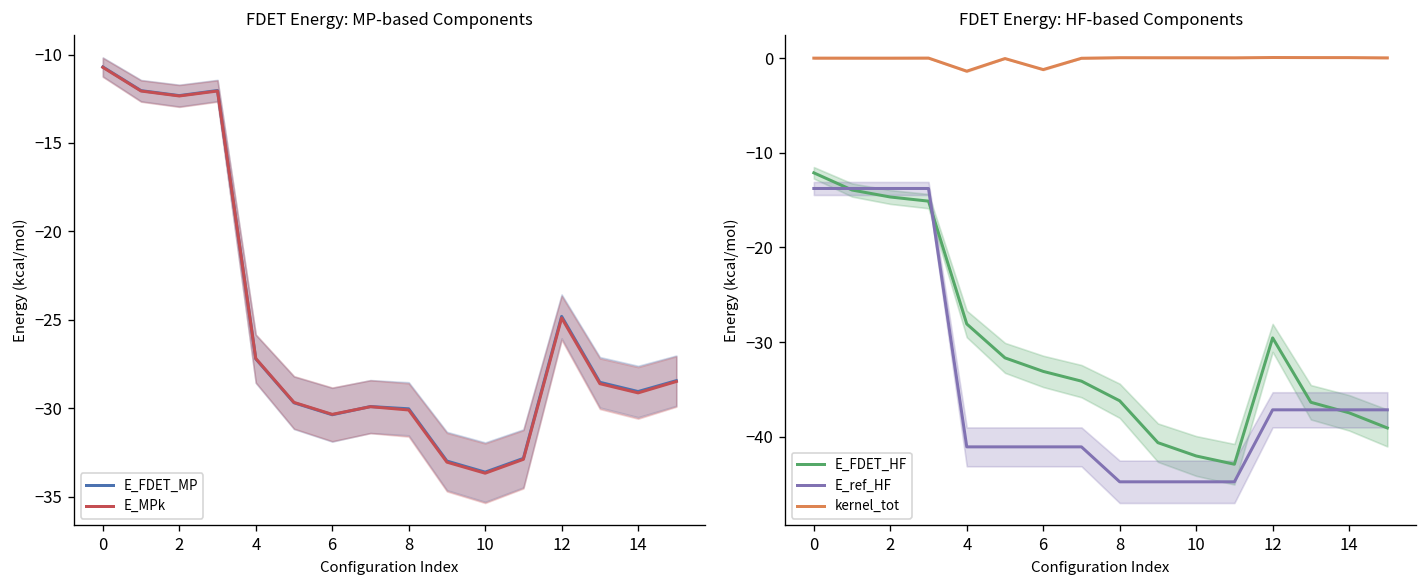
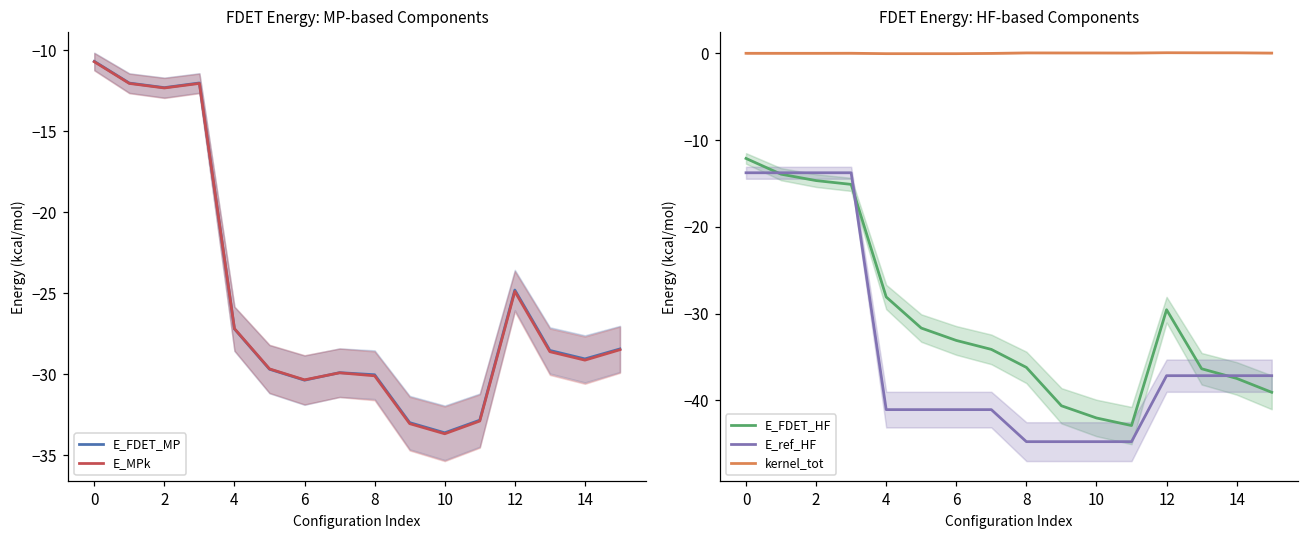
FDET Energy: HF-based Components, kernel_tot, 4: -1 -> 0
FDET Energy: HF-based Components, kernel_tot, 6: -1 -> 0
